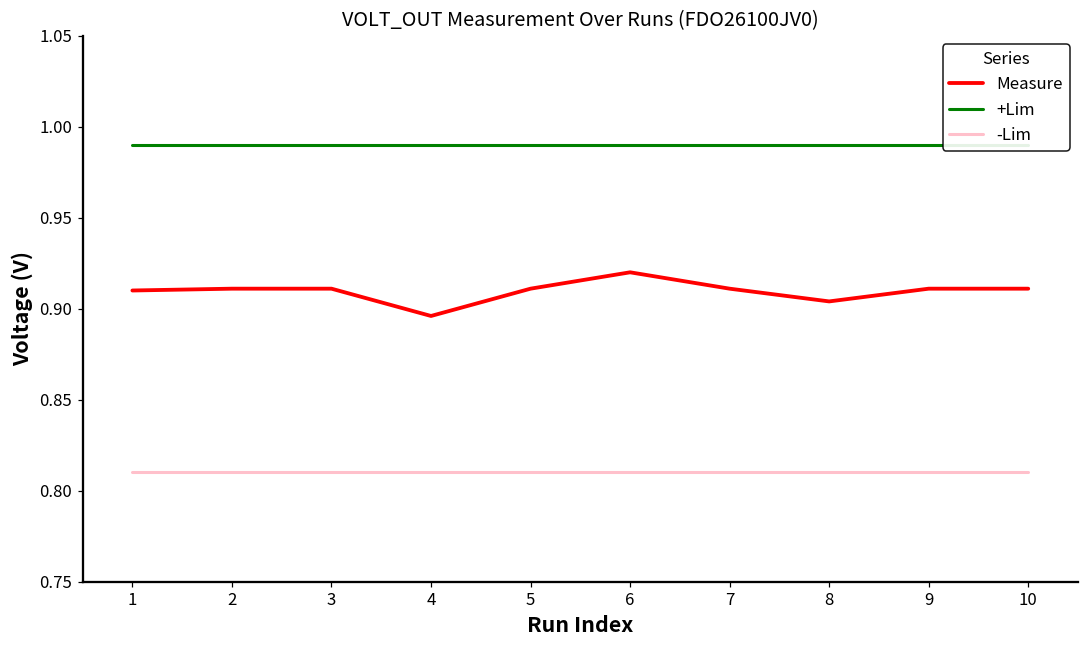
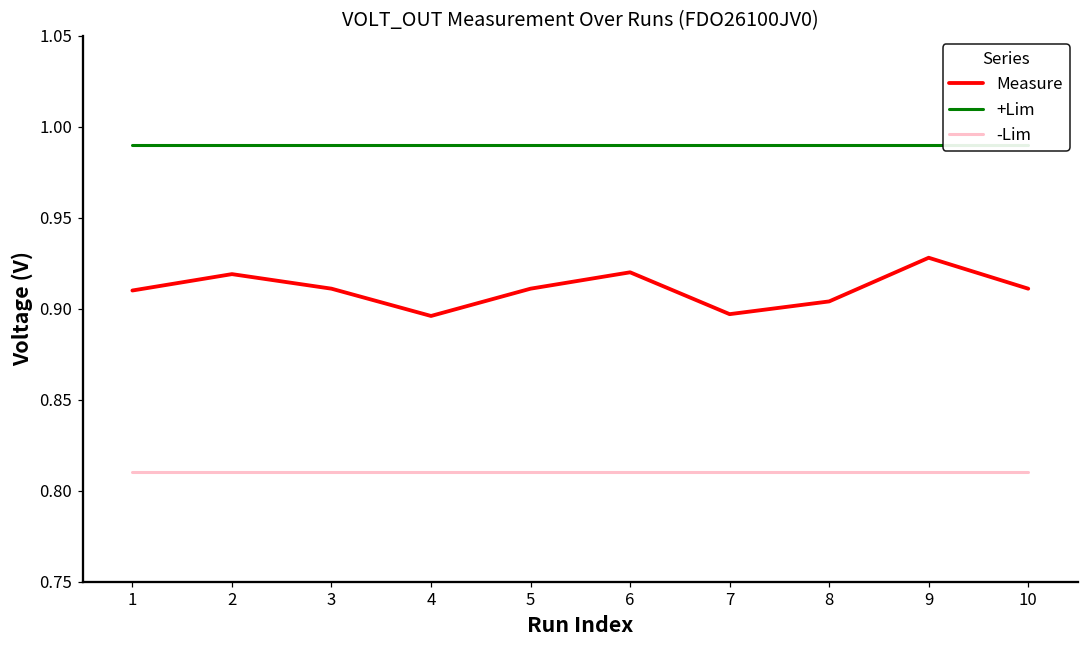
Measure, 2: 0.911 -> 0.919
Measure, 7: 0.911 -> 0.897
Measure, 9: 0.911 -> 0.928
